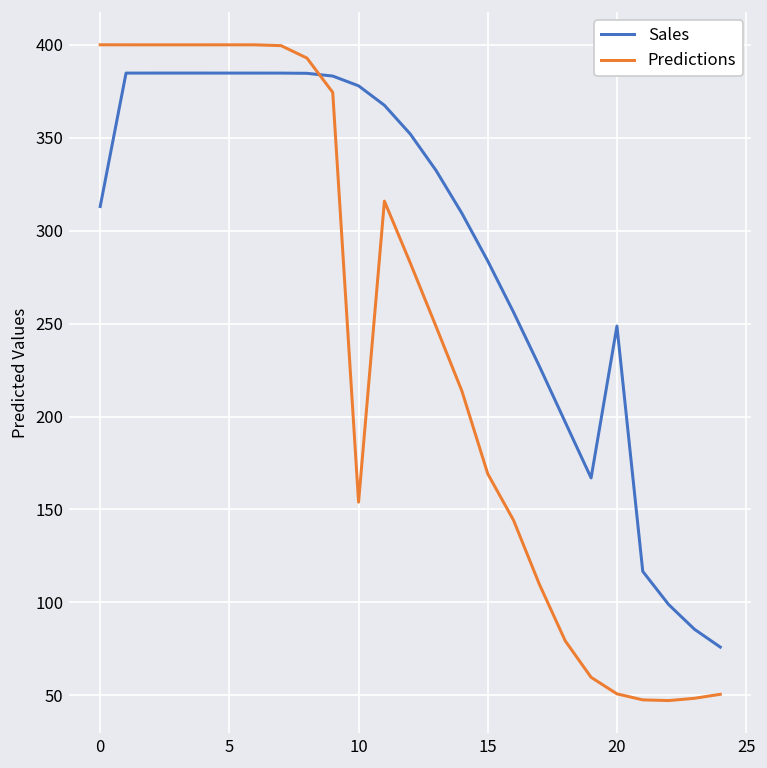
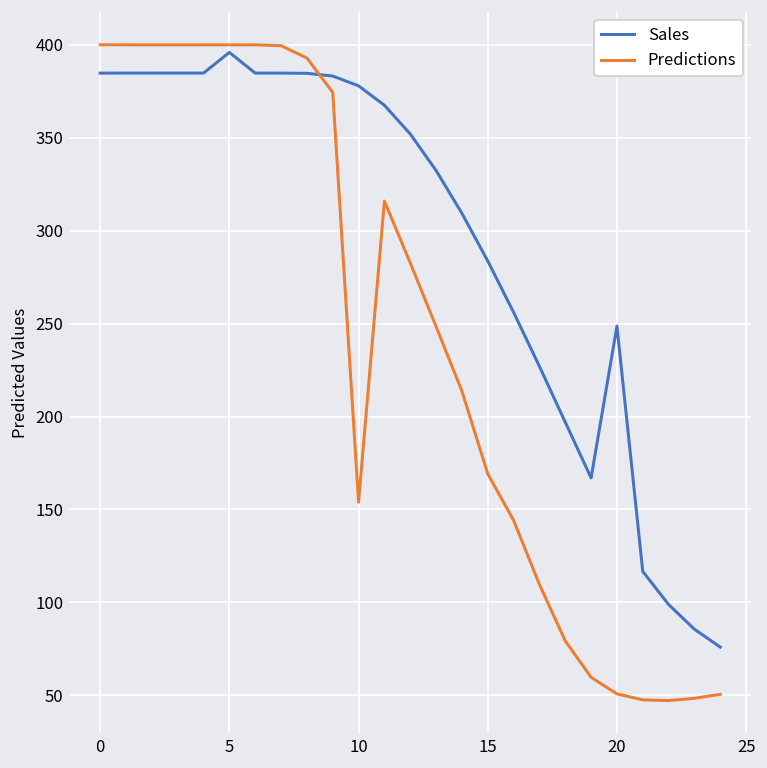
Sales, 0: 313 -> 385
Sales, 5: 385 -> 396
